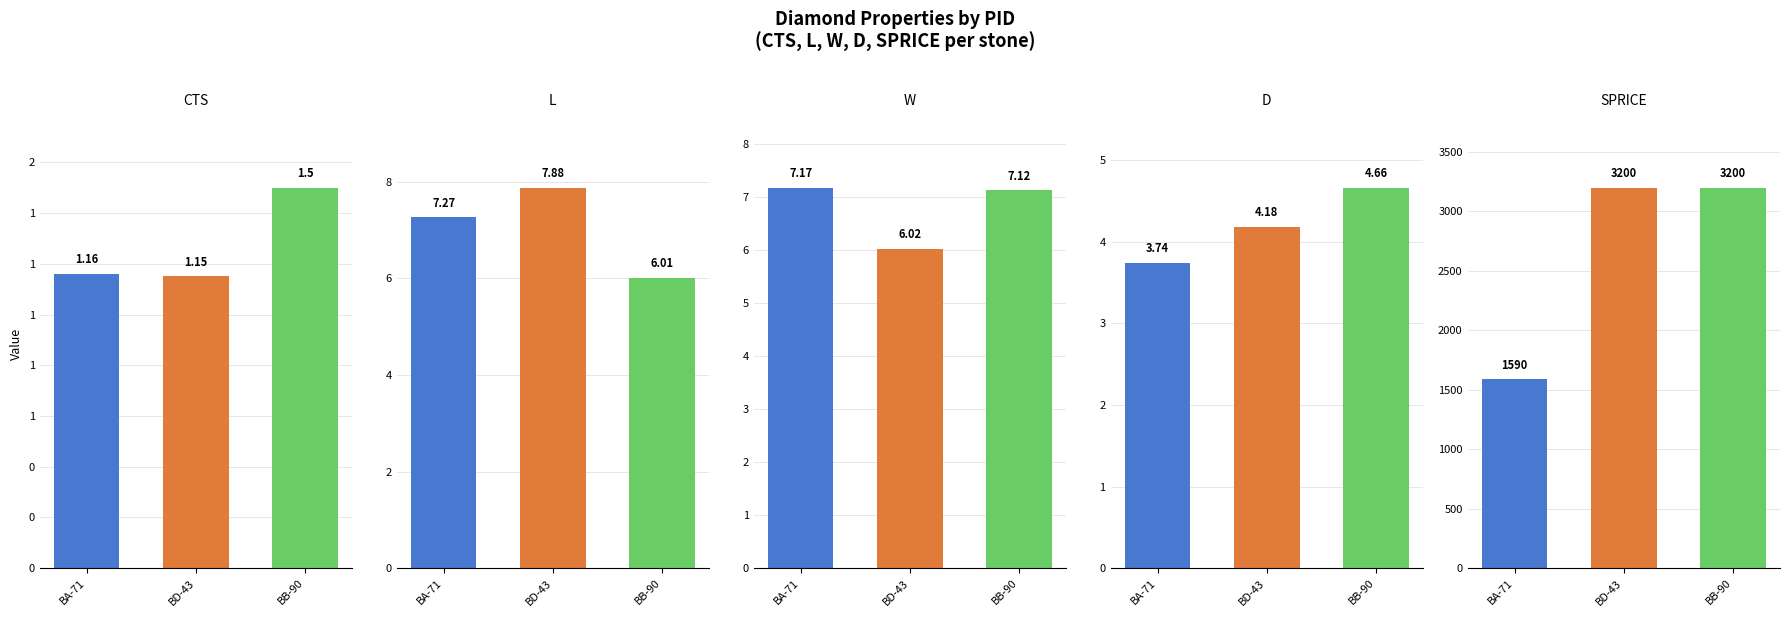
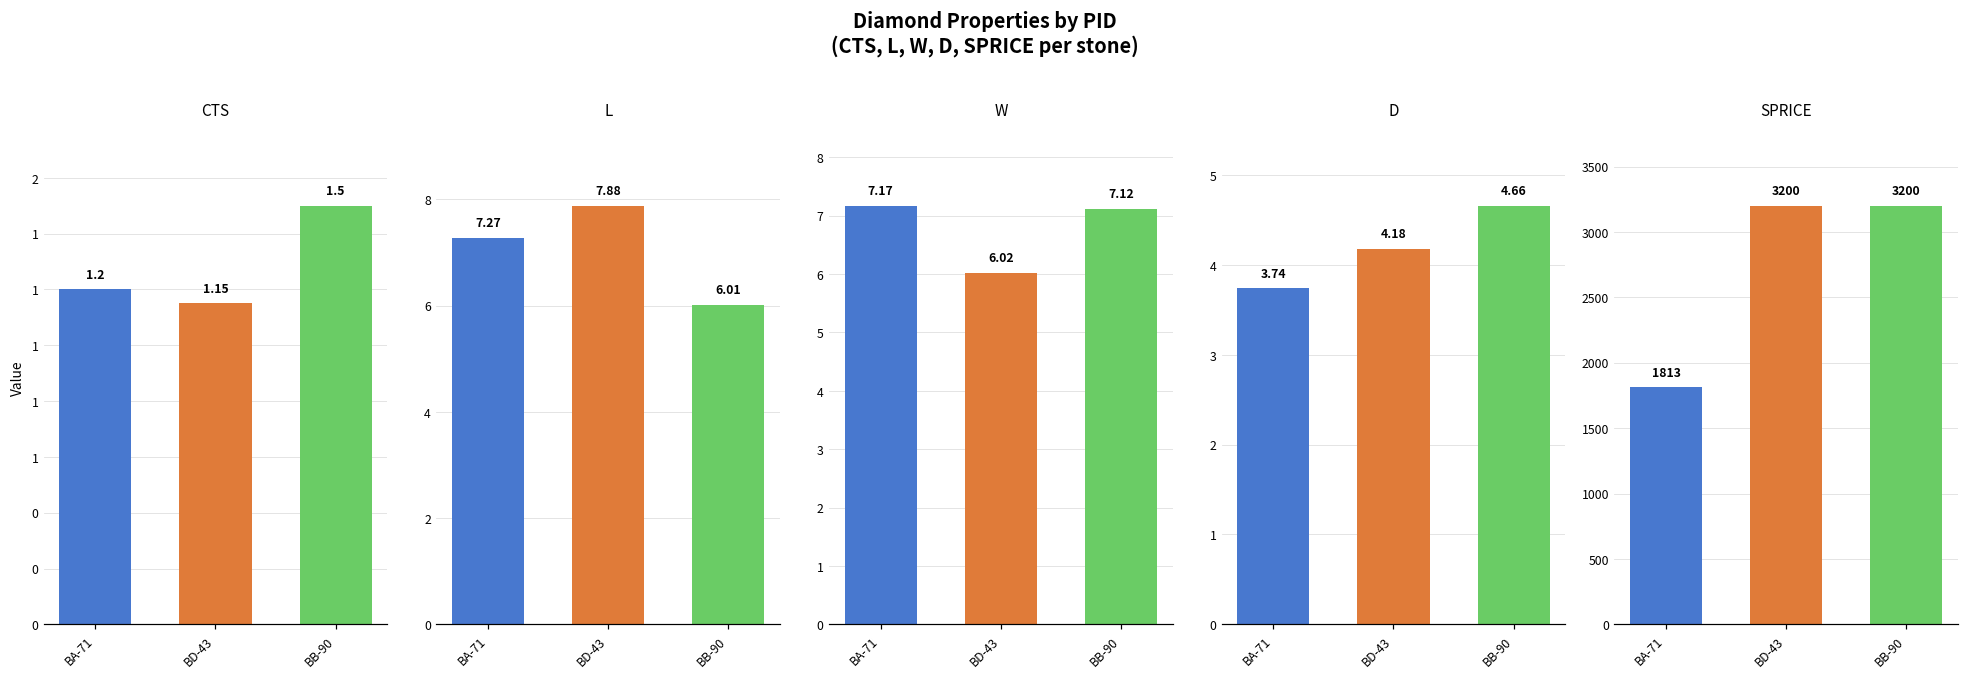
CTS, BA-71: 1.16 -> 1.2
SPRICE, BA-71: 1590 -> 1813
